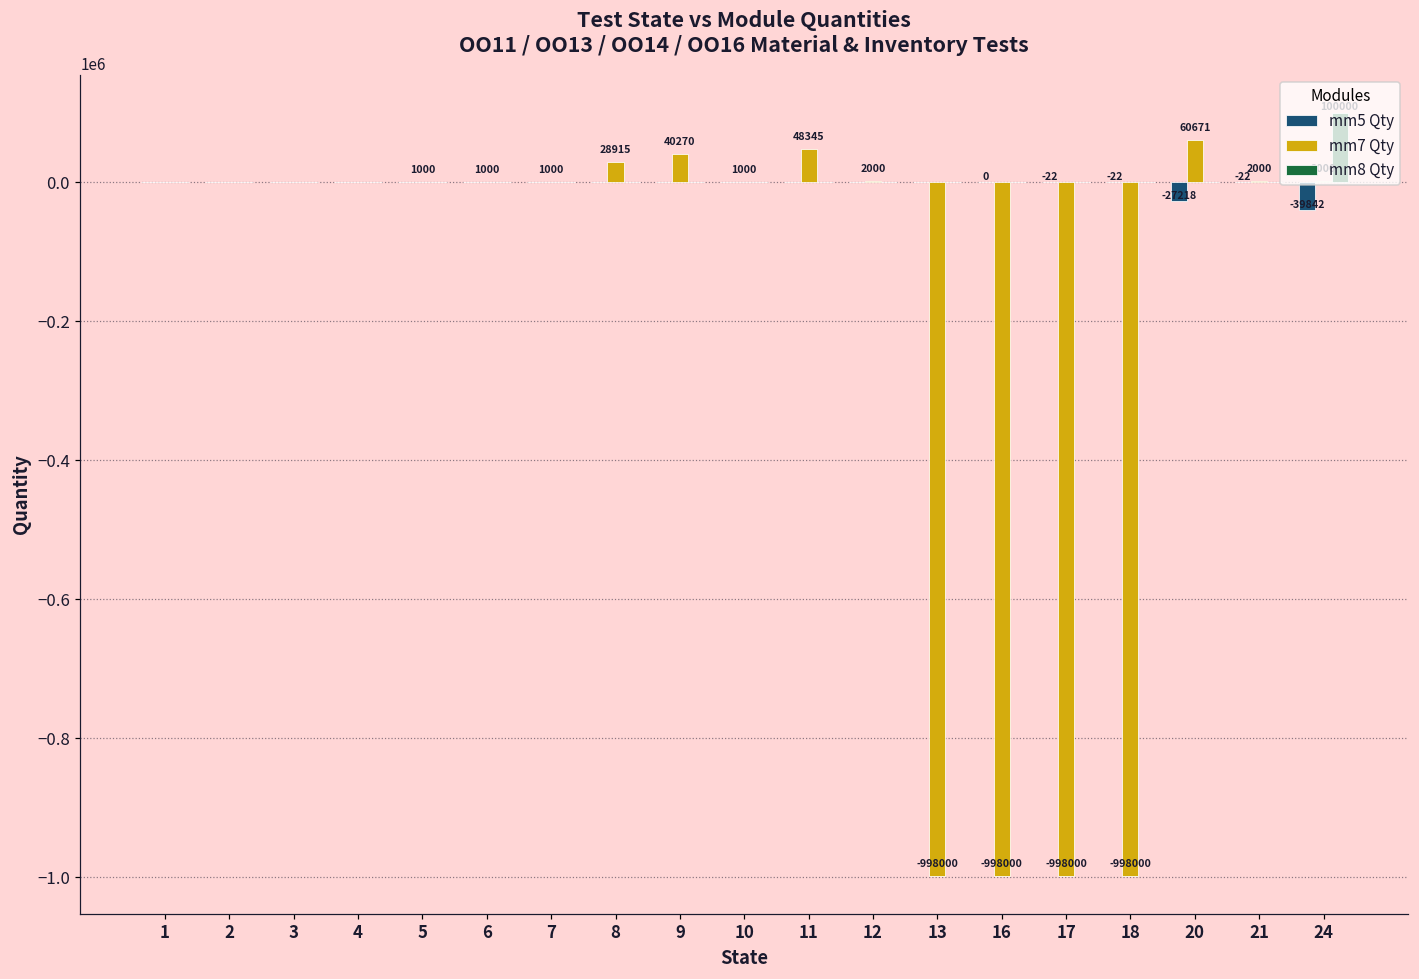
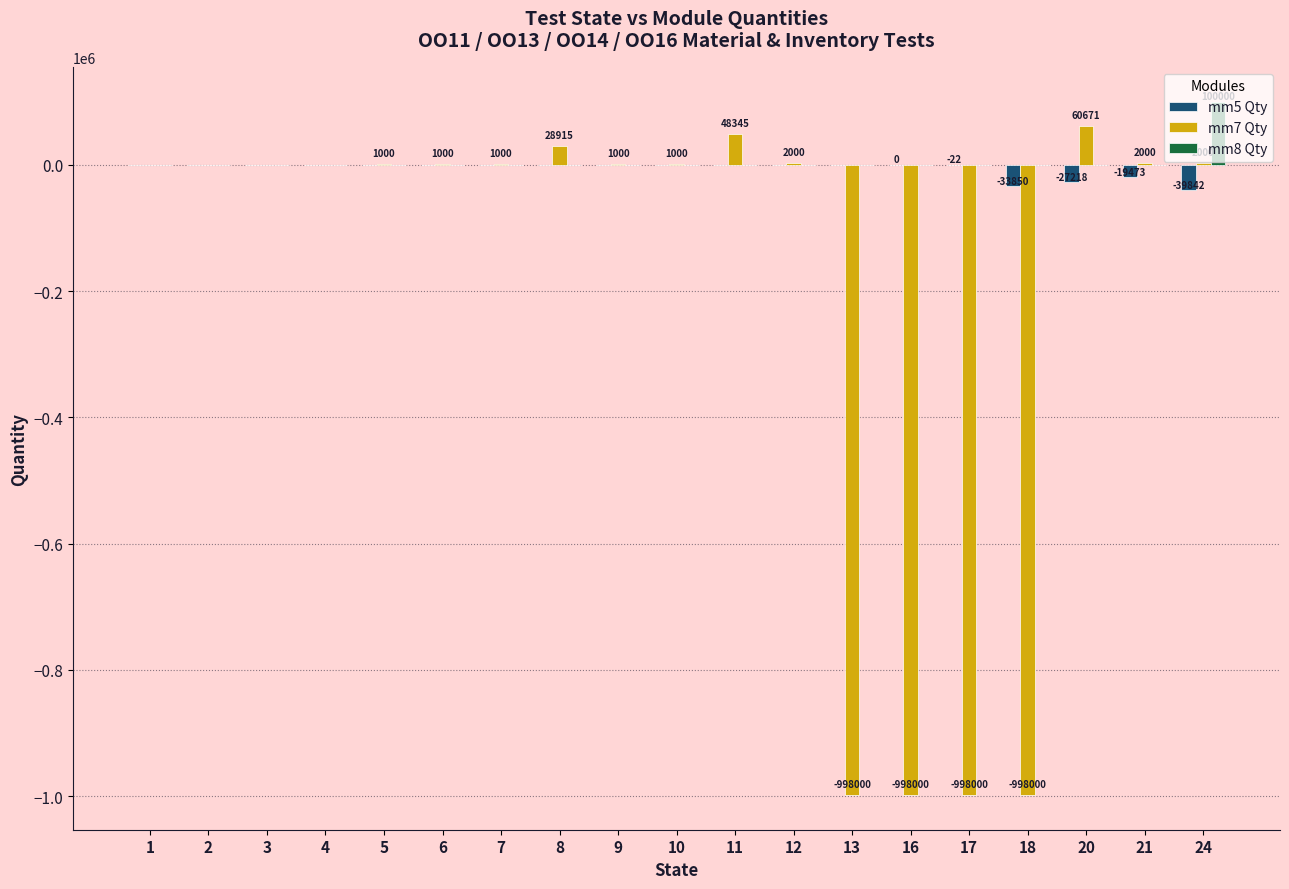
mm7 Qty, 9: 40270 -> 1000
mm5 Qty, 18: -22 -> -33850
mm5 Qty, 21: -22 -> -19473
